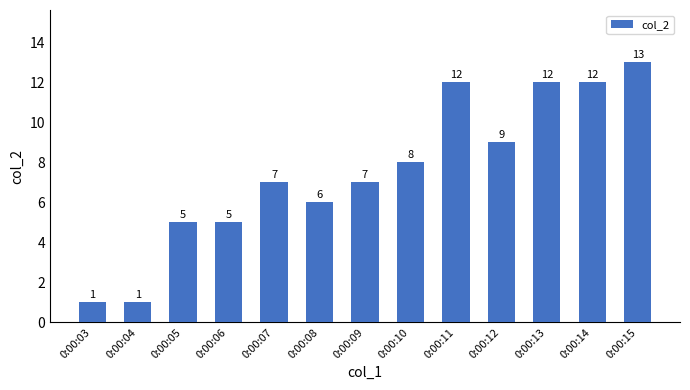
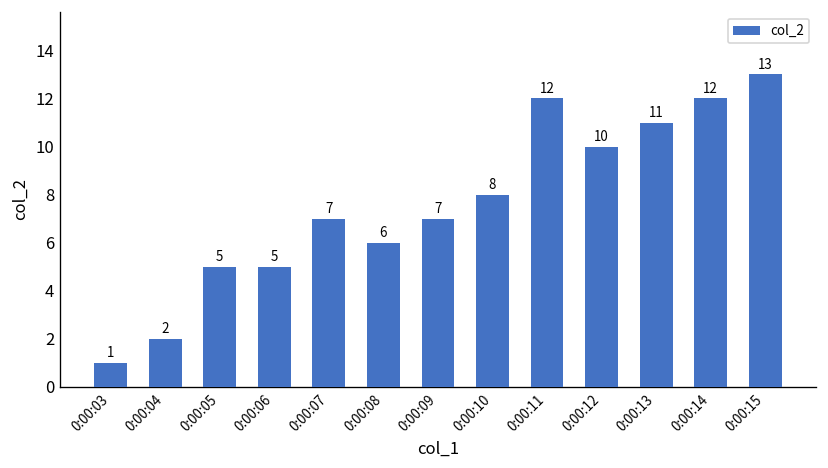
0:00:04: 1 -> 2
0:00:12: 9 -> 10
0:00:13: 12 -> 11
